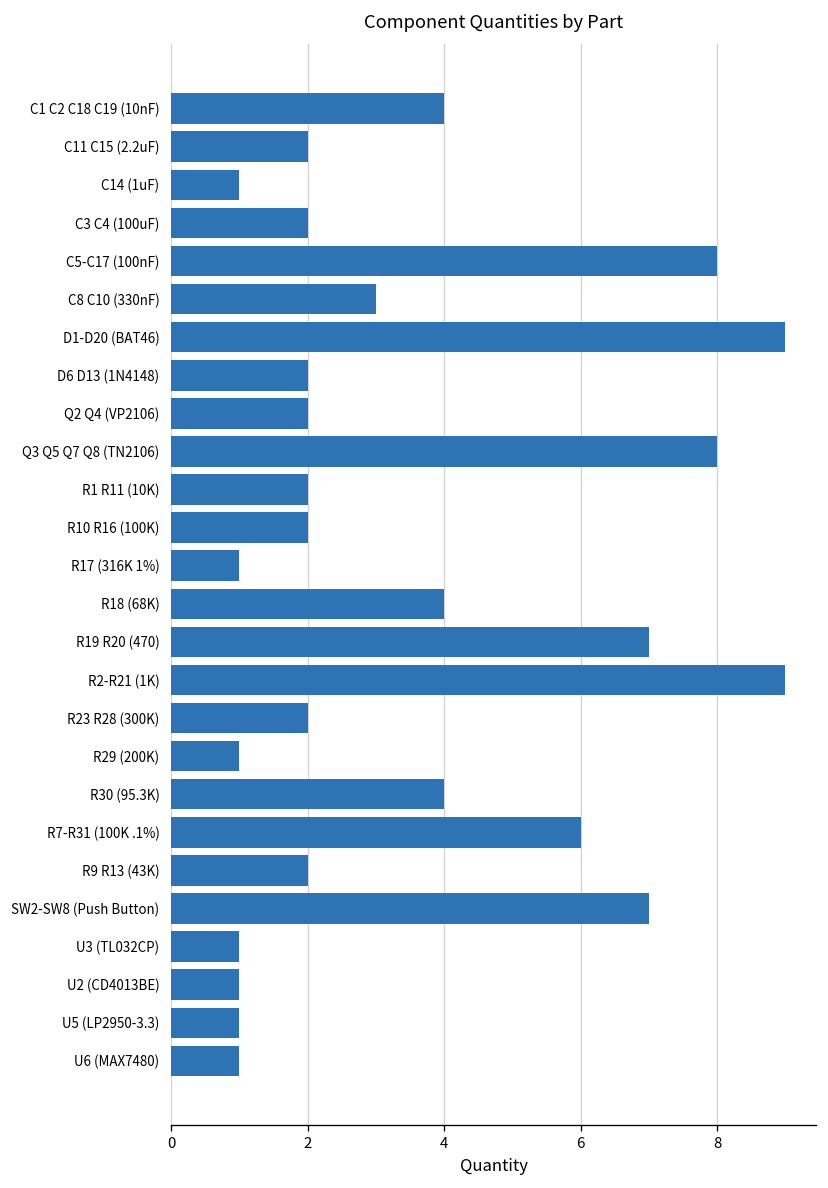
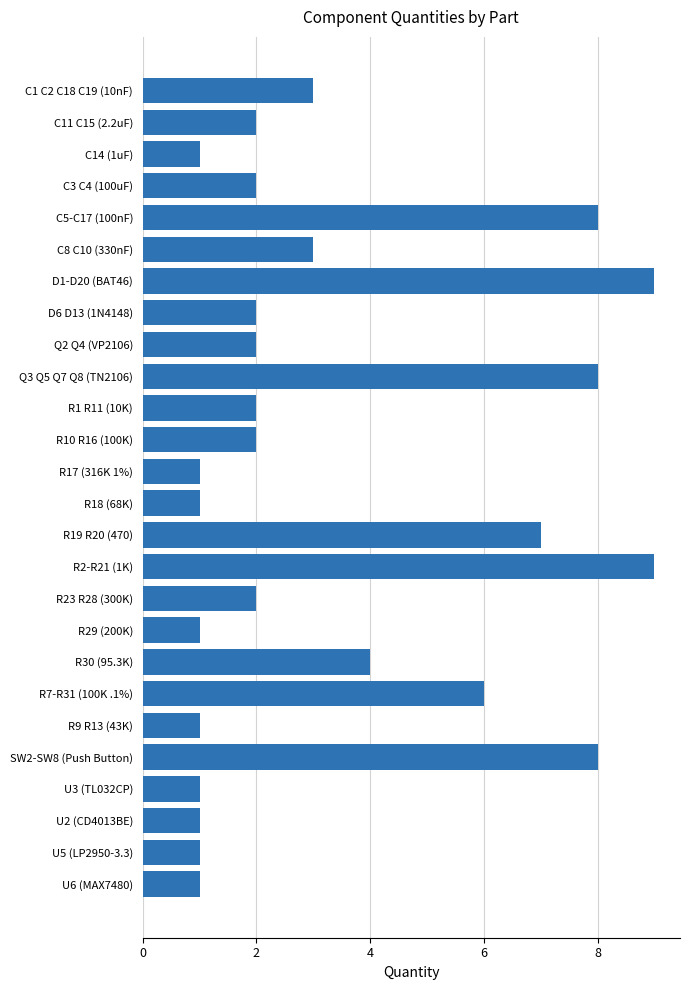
C1 C2 C18 C19 (10nF): 4 -> 3
R18 (68K): 4 -> 1
R9 R13 (43K): 2 -> 1
SW2-SW8 (Push Button): 7 -> 8
